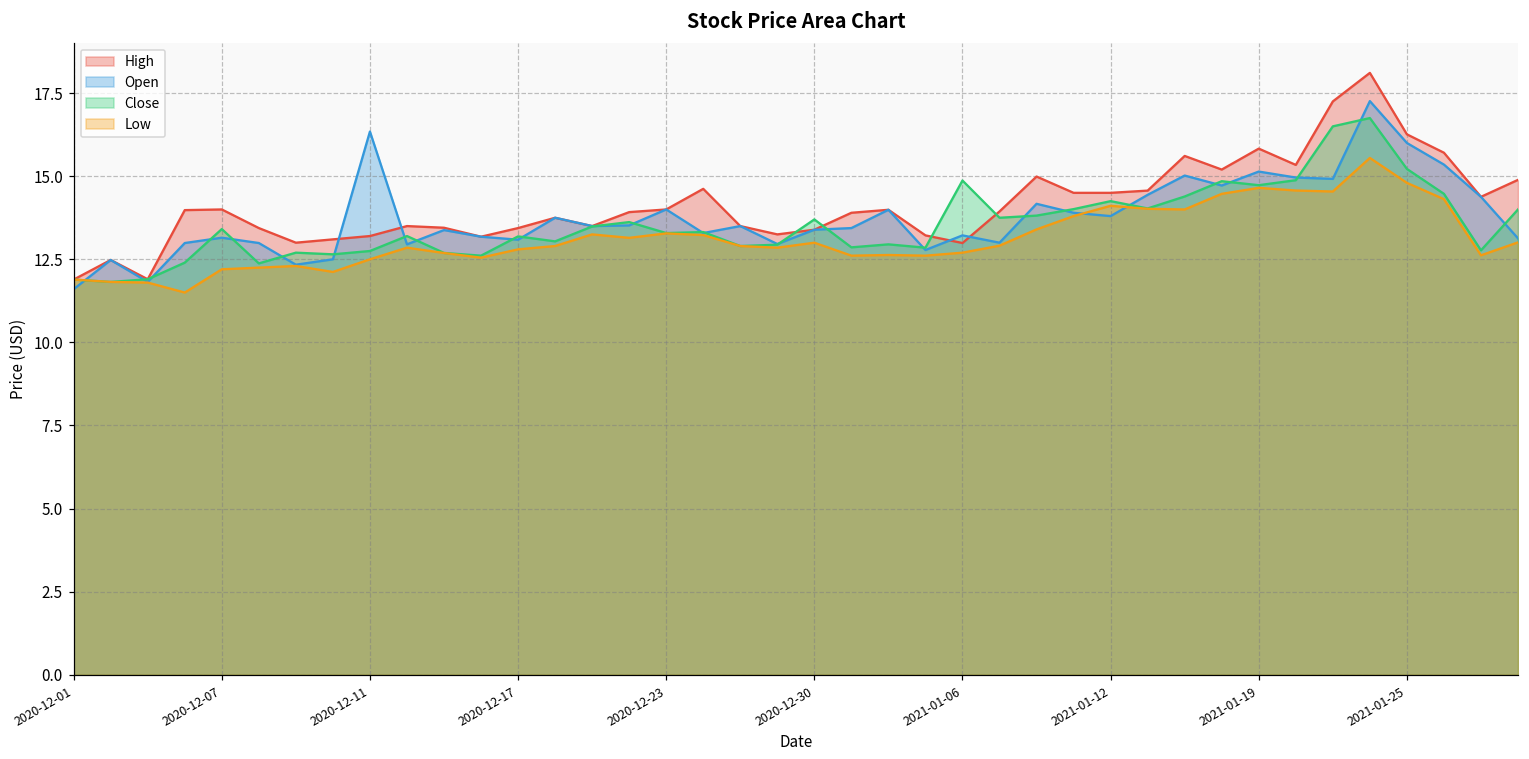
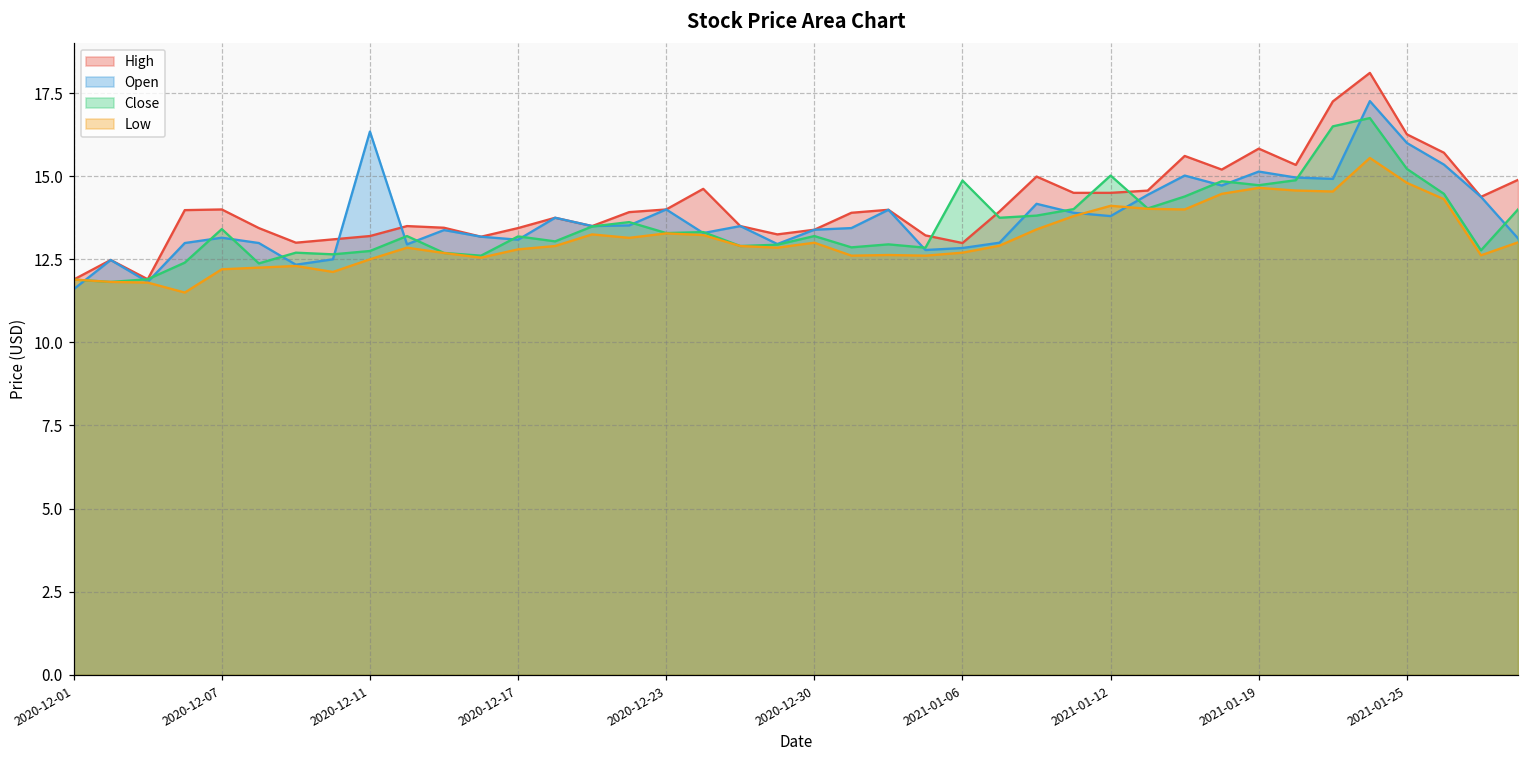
Close, 2020-12-30: 13.7 -> 13.2
Open, 2021-01-06: 13.2 -> 12.8
Close, 2021-01-12: 14.3 -> 15.0
